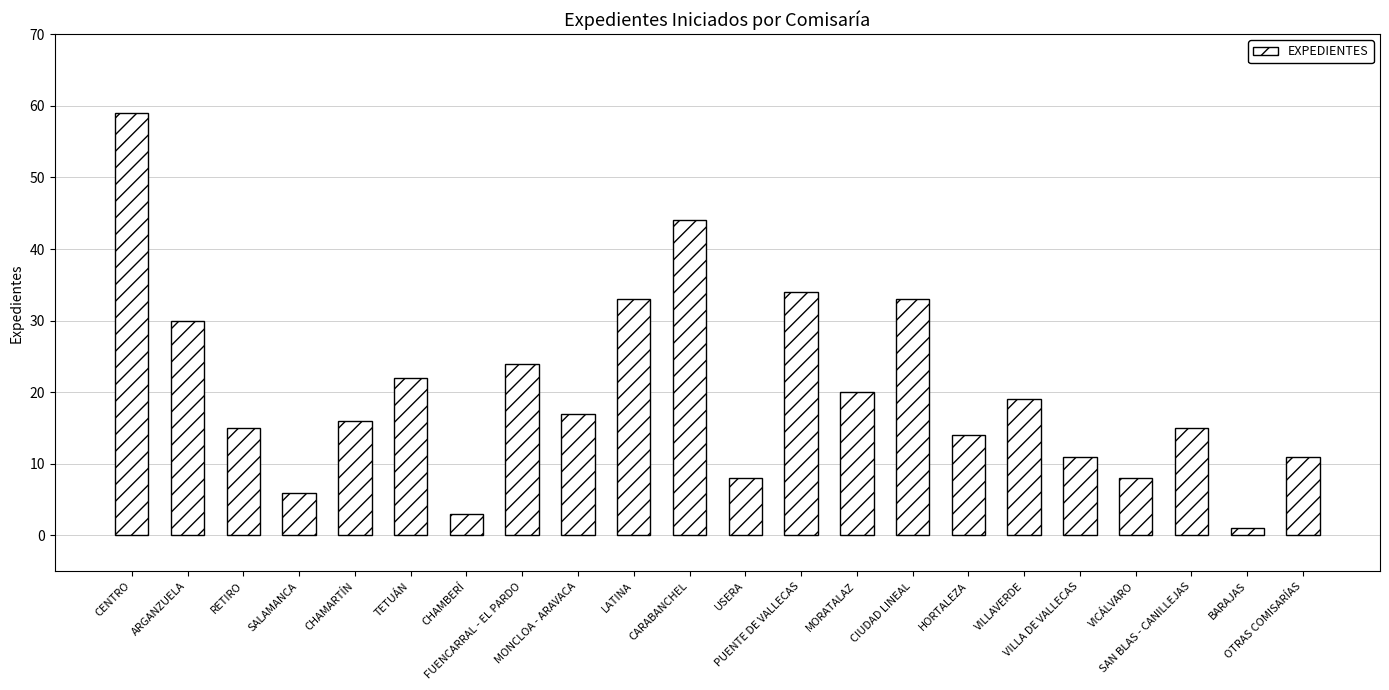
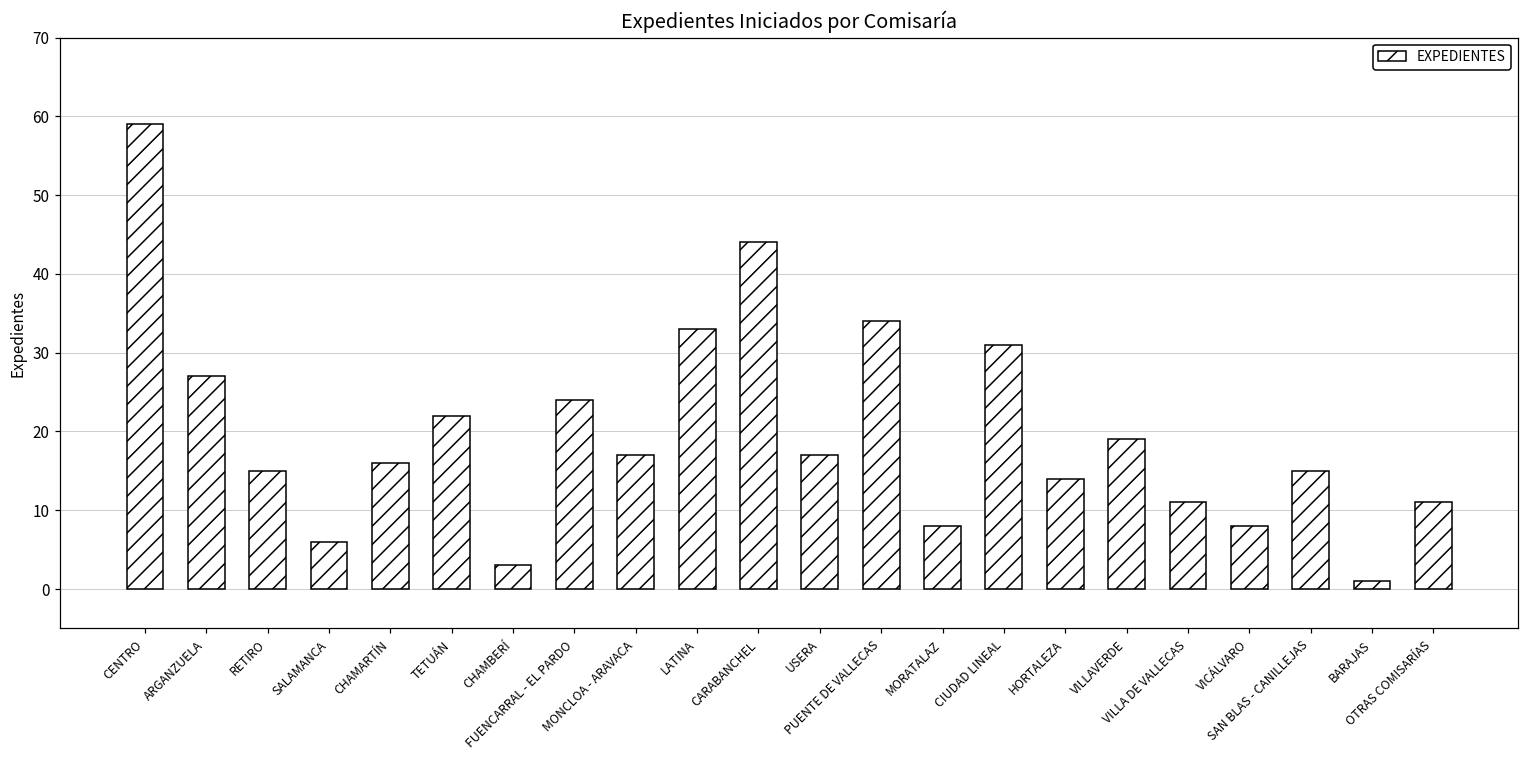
ARGANZUELA: 30 -> 27
USERA: 8 -> 17
MORATALAZ: 20 -> 8
CIUDAD LINEAL: 33 -> 31
